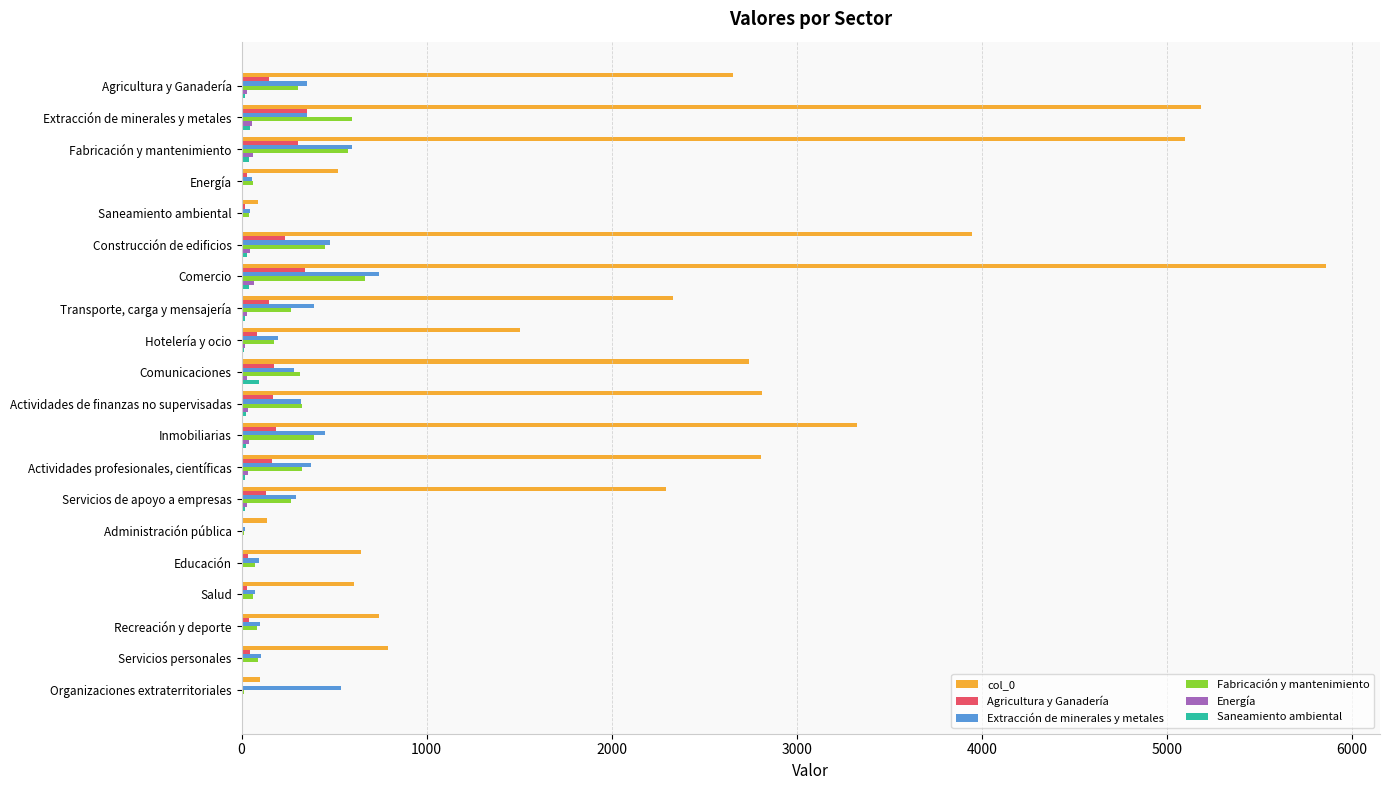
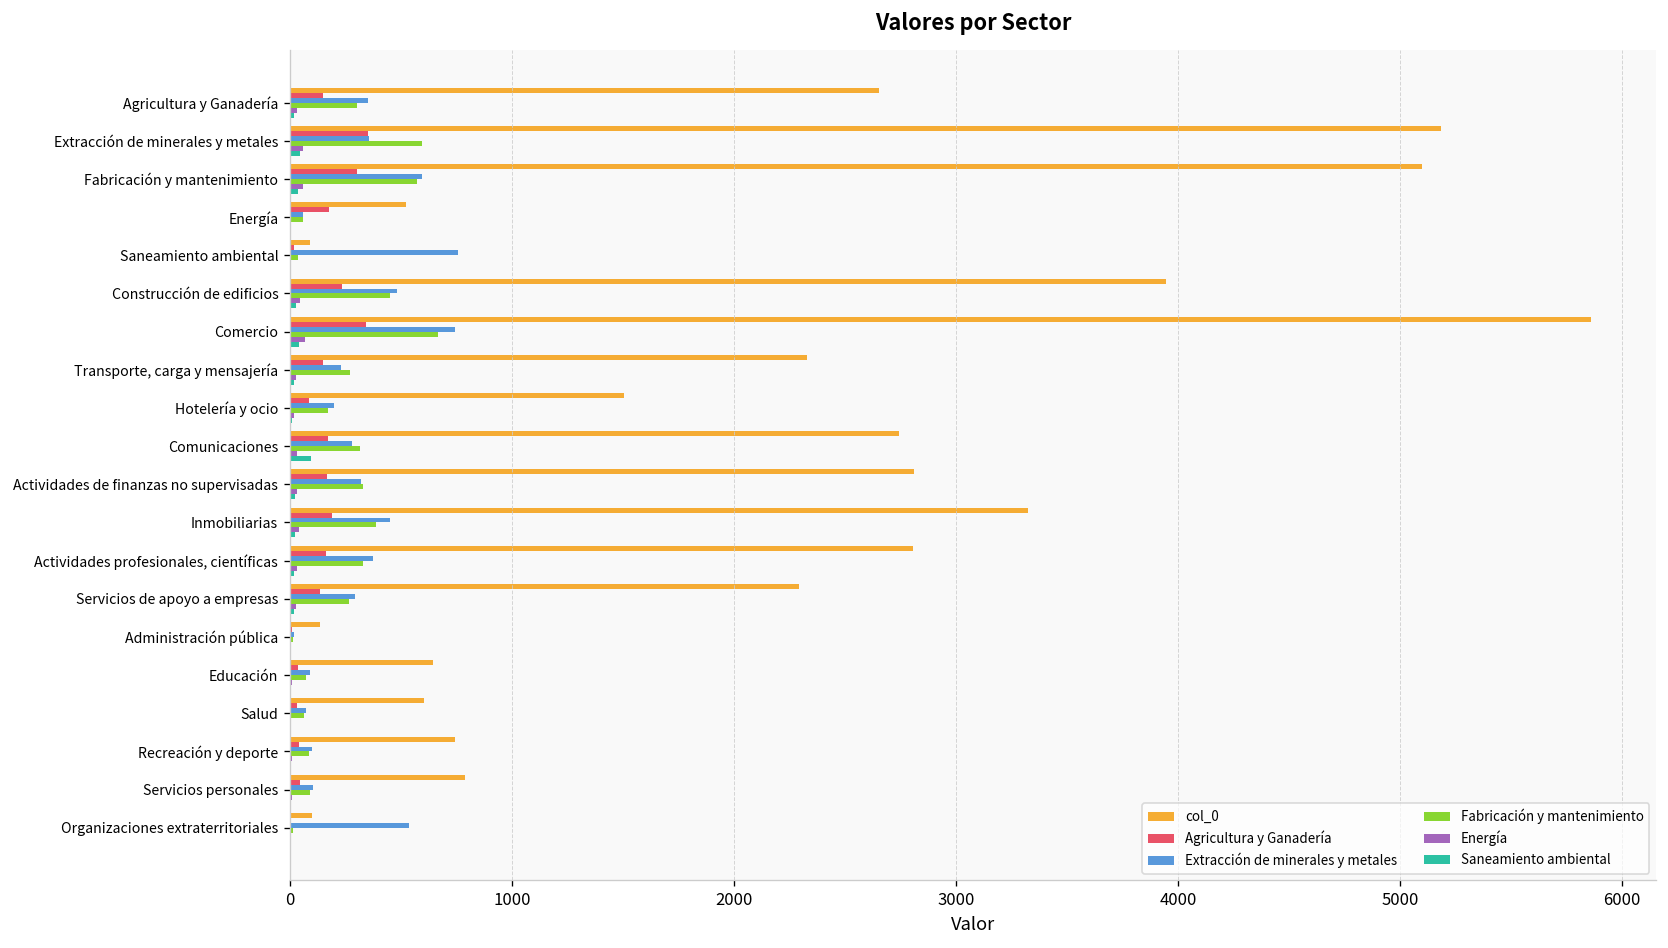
Agricultura y Ganadería, Energía: 30 -> 180
Extracción de minerales y metales, Saneamiento ambiental: 50 -> 760
Extracción de minerales y metales, Transporte, carga y mensajería: 390 -> 230
